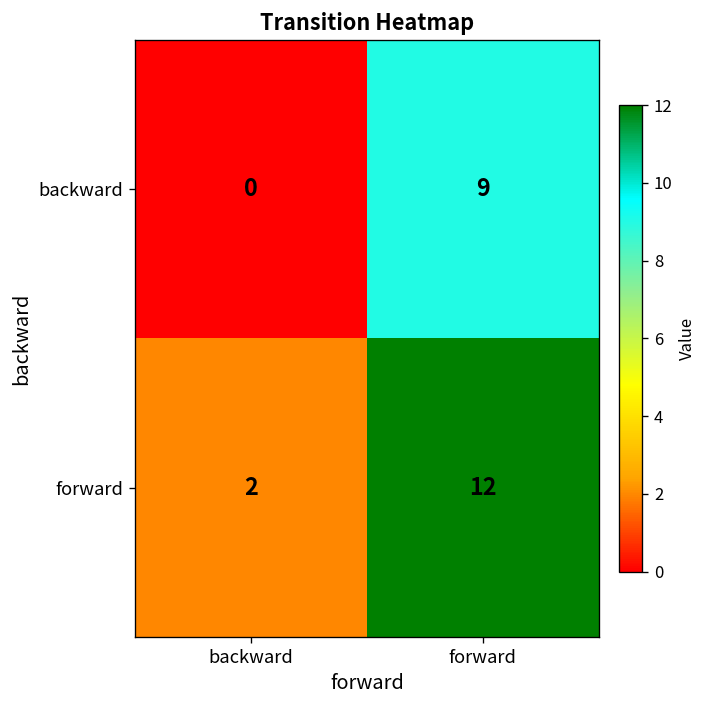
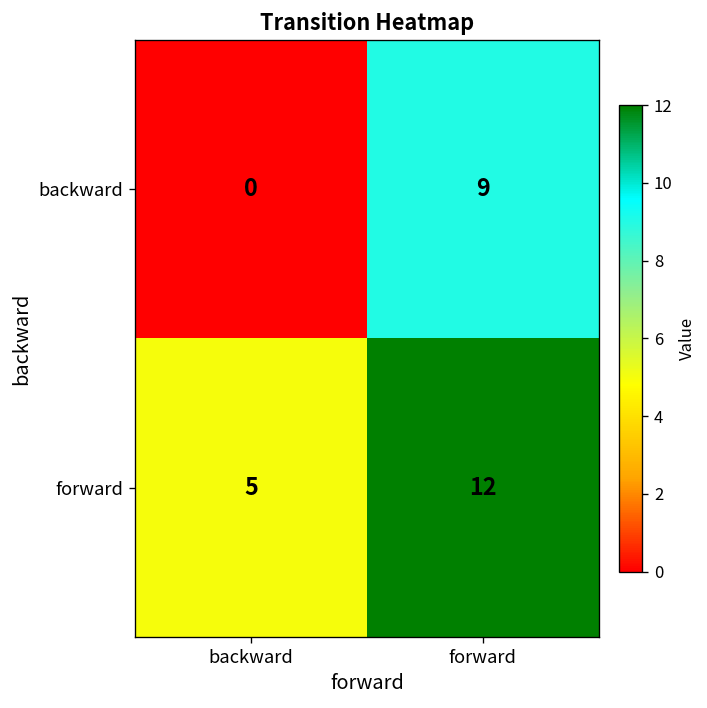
forward, backward: 2 -> 5
